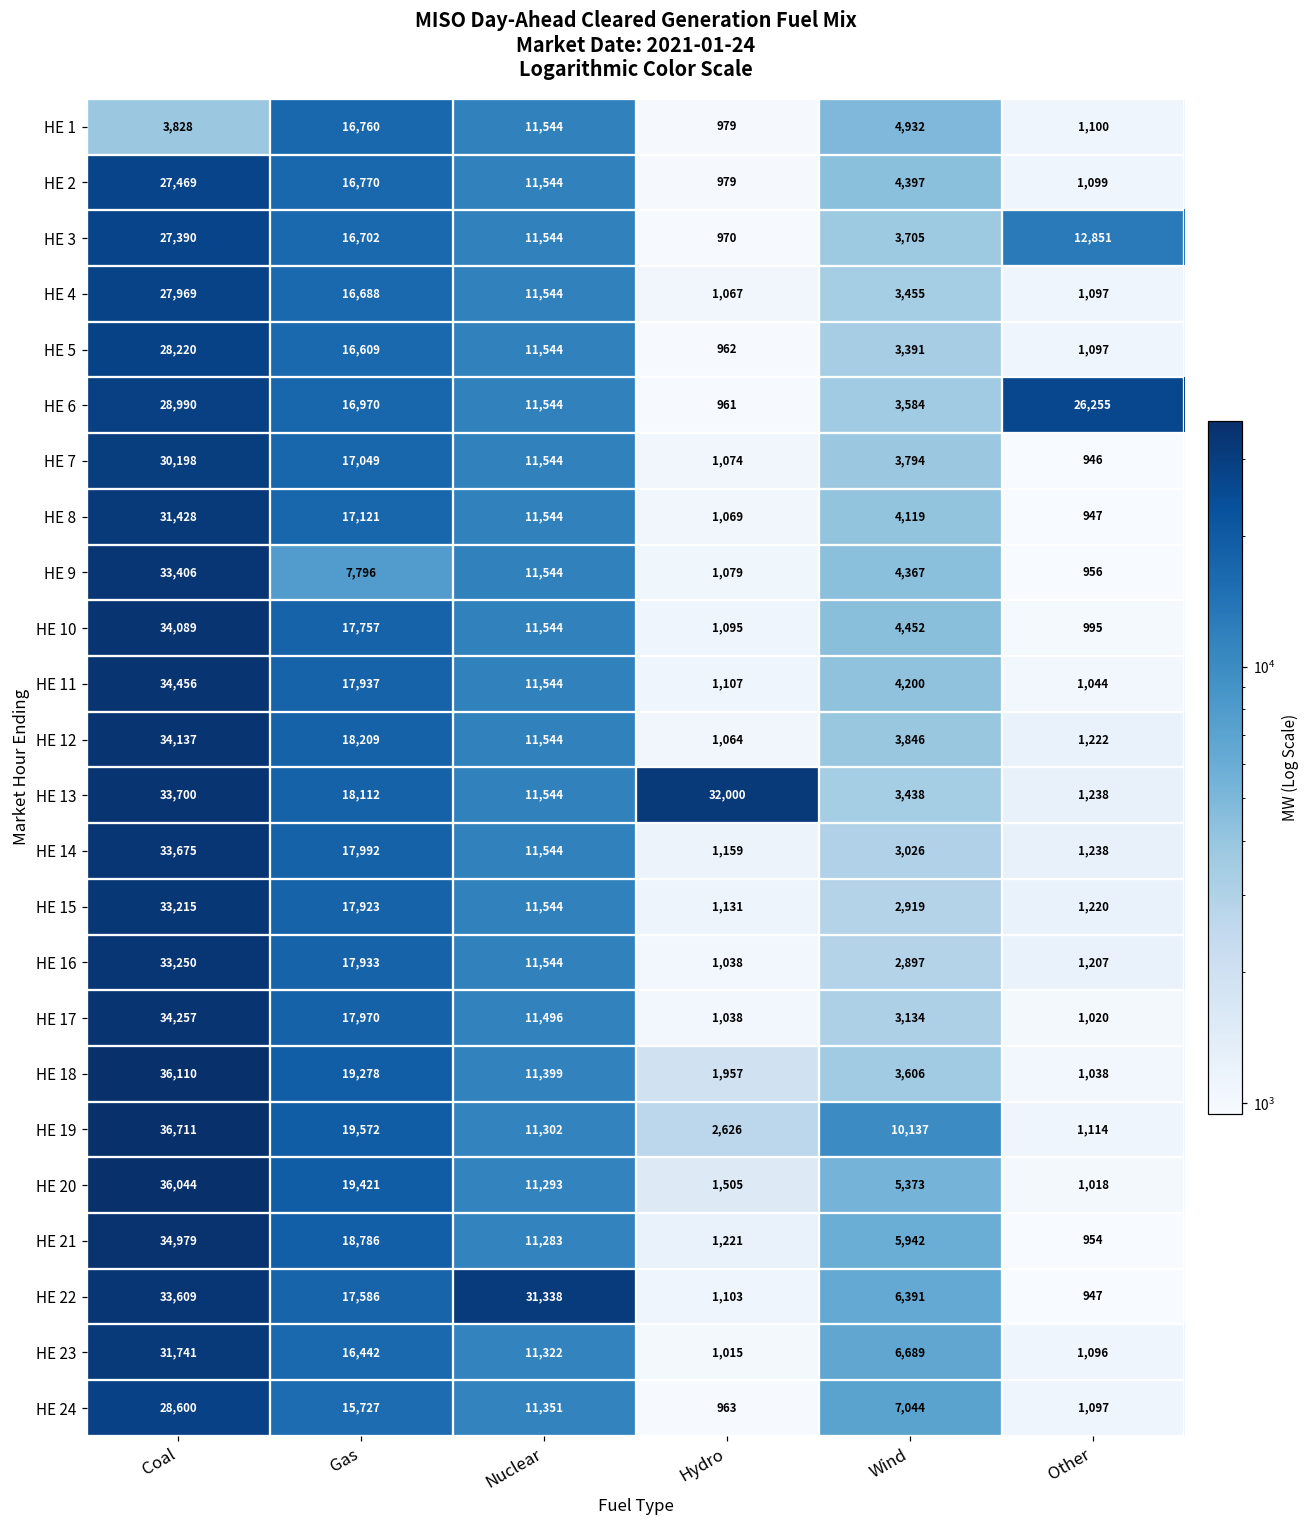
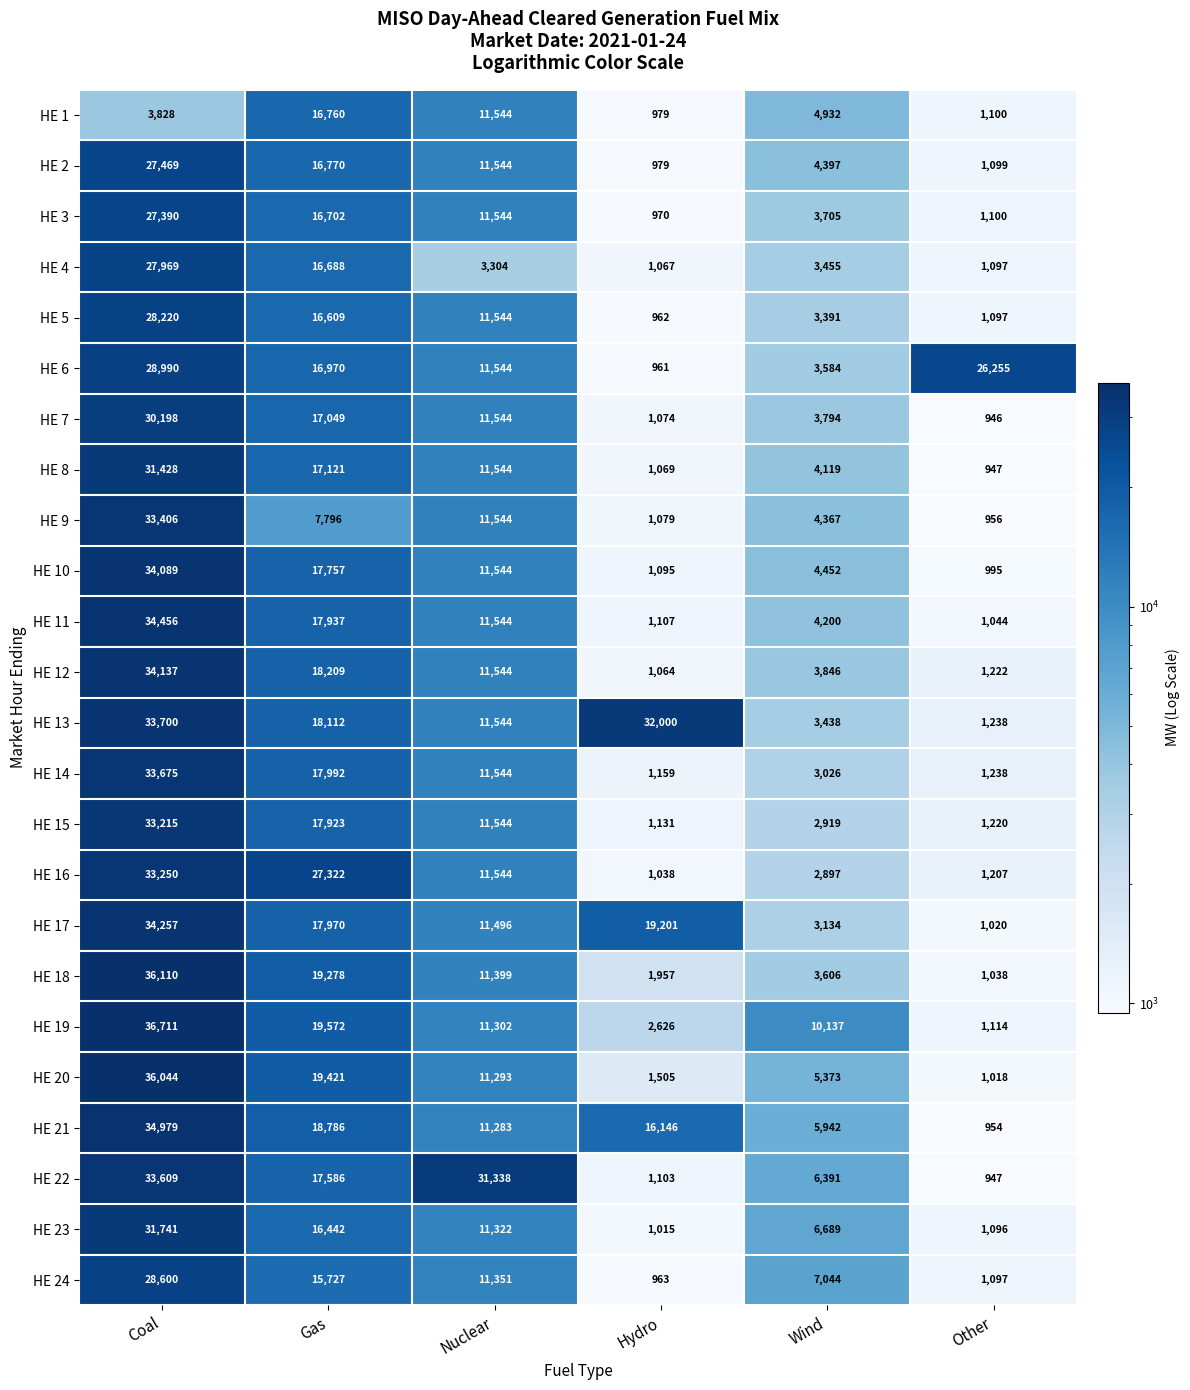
HE 3, Other: 12,851 -> 1,100
HE 4, Nuclear: 11,544 -> 3,304
HE 16, Gas: 17,933 -> 27,322
HE 17, Hydro: 1,038 -> 19,201
HE 21, Hydro: 1,221 -> 16,146
